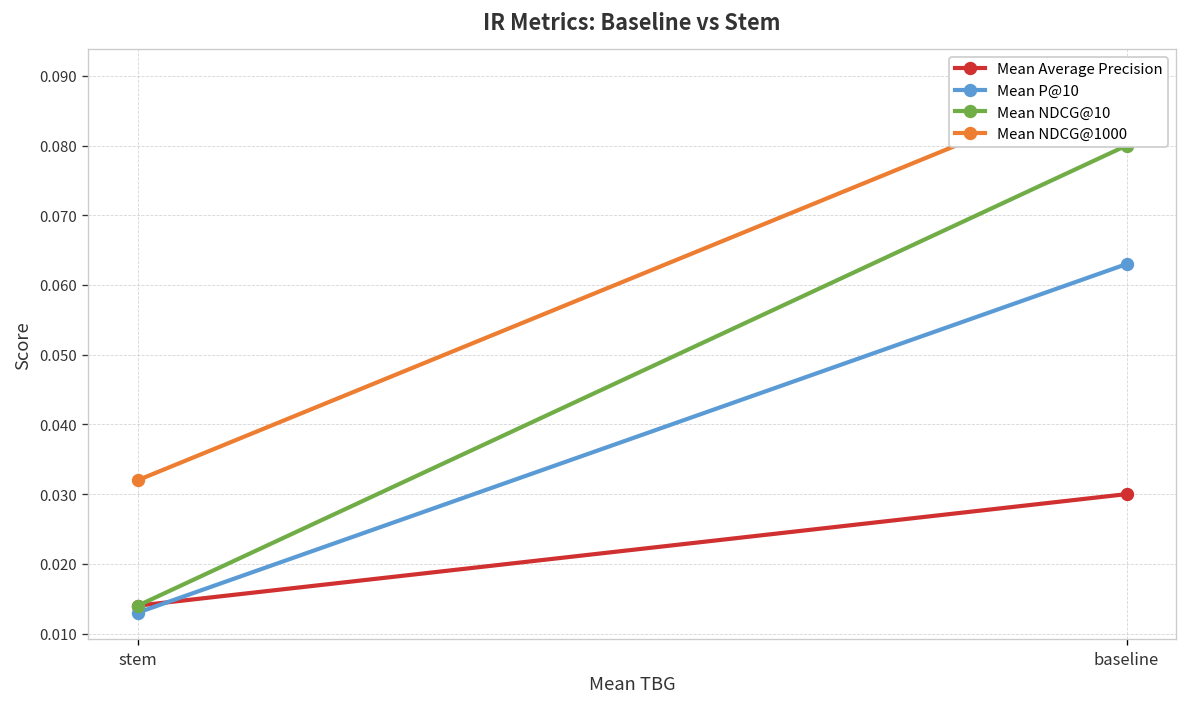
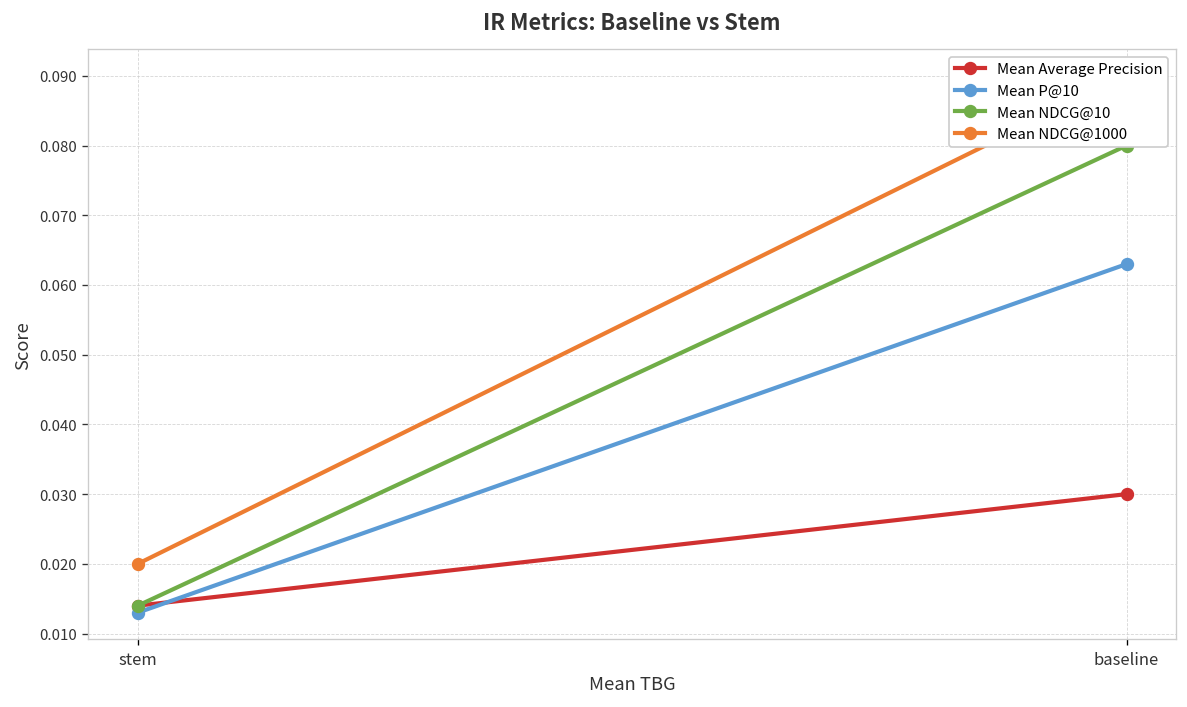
Mean NDCG@1000, stem: 0.032 -> 0.020
